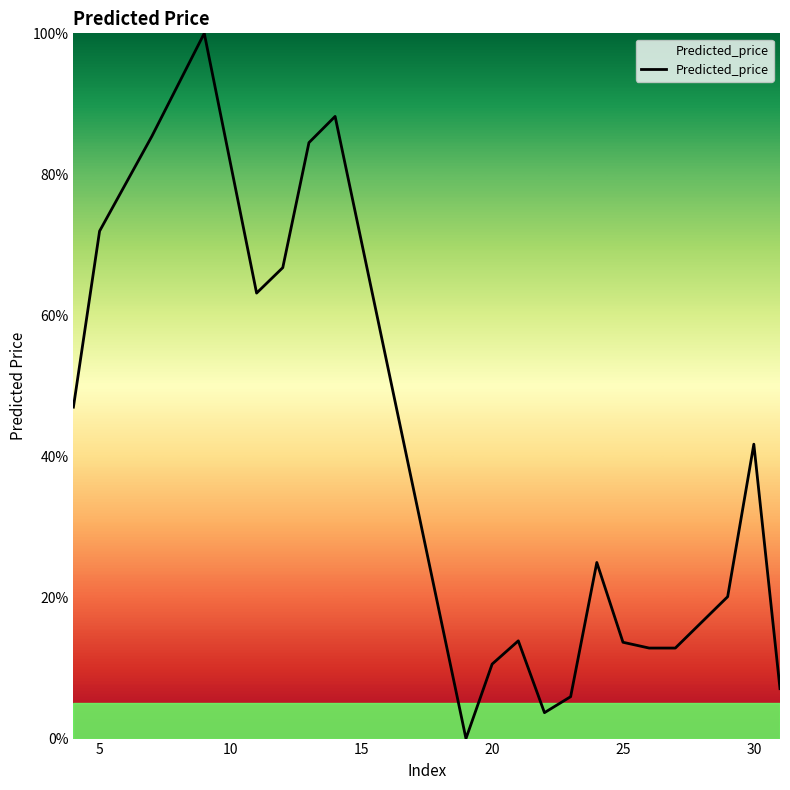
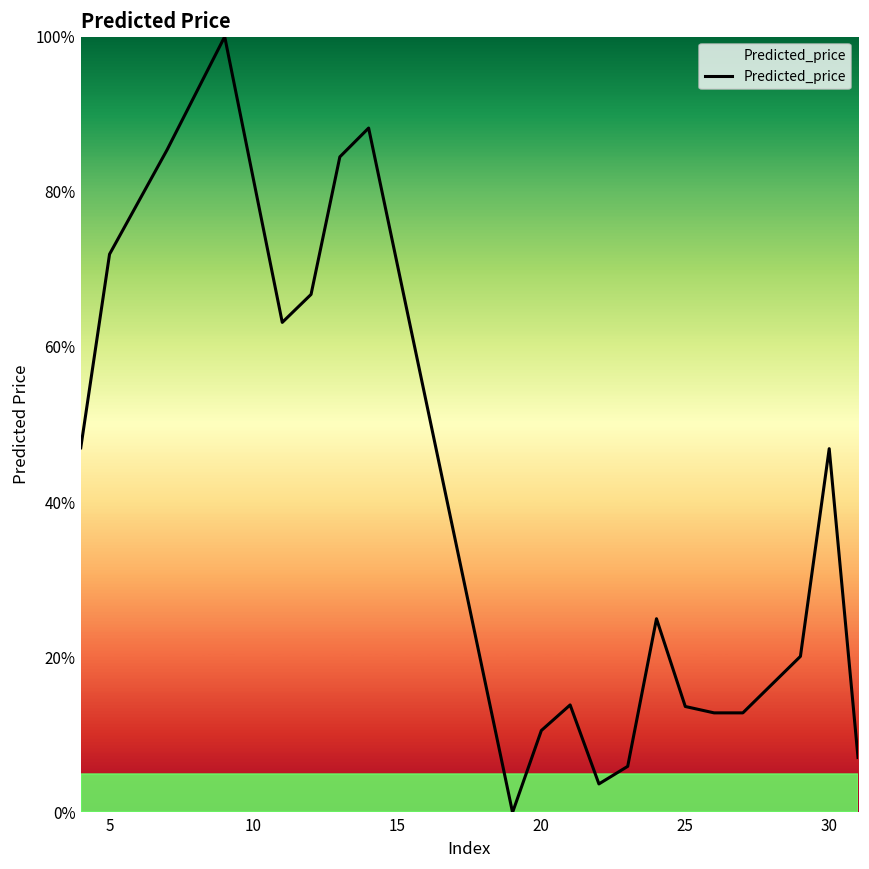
30: 42% -> 47%
